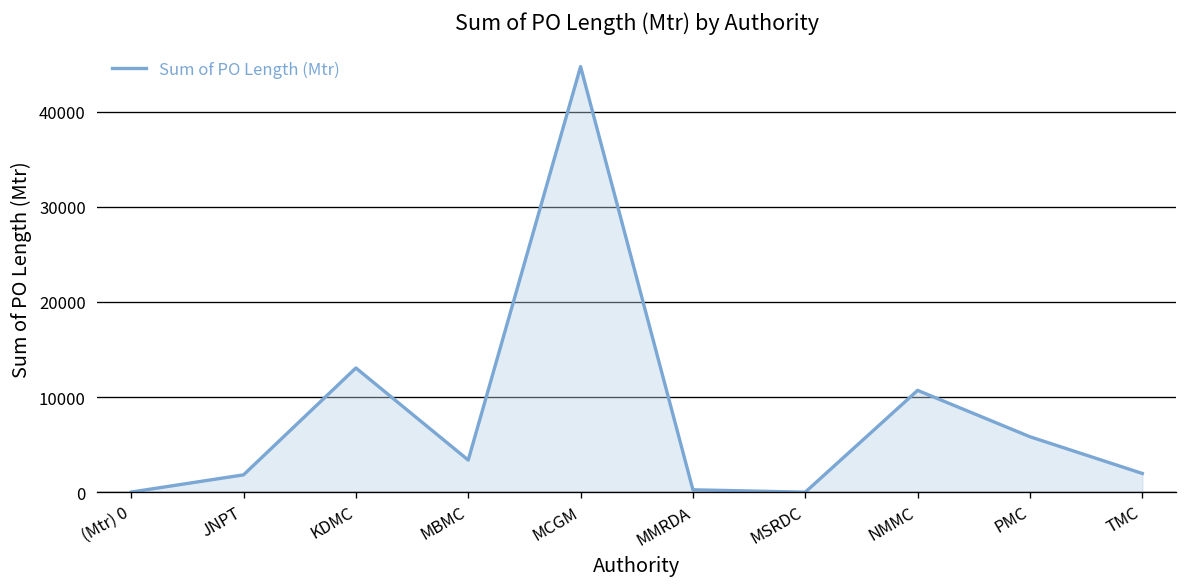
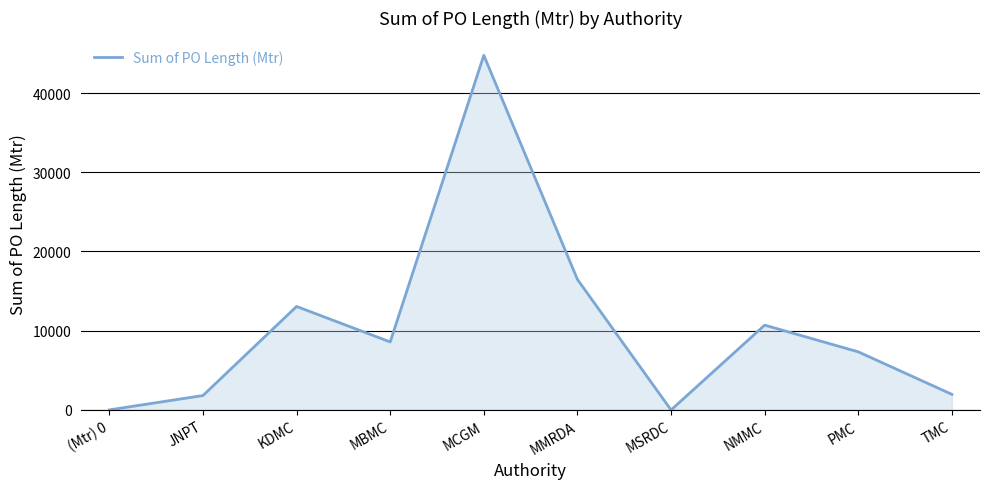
MBMC: 3000 -> 9000
MMRDA: 0 -> 16000
PMC: 6000 -> 7000
